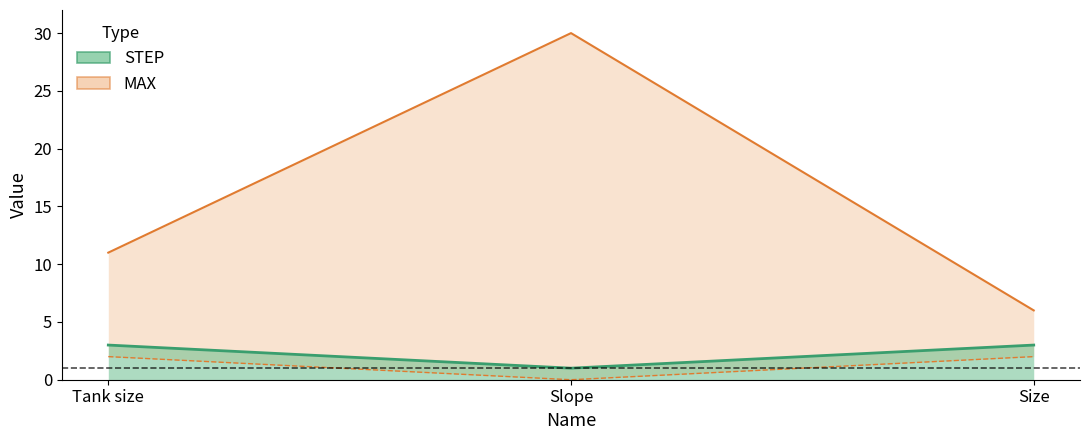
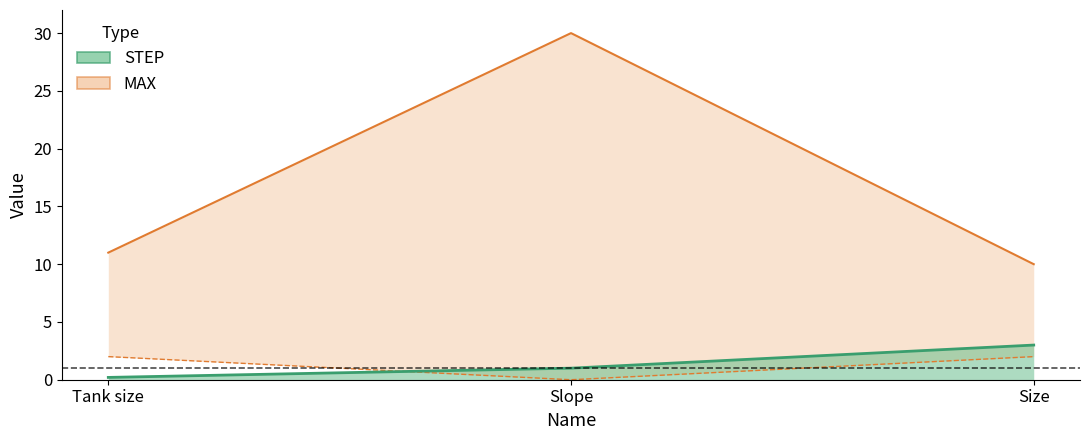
STEP, Tank size: 3.0 -> 0.2
MAX, Size: 6 -> 10
